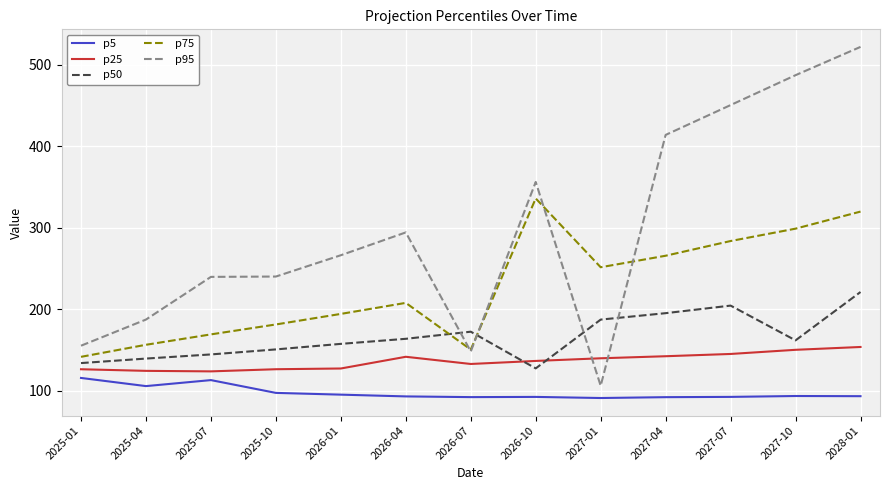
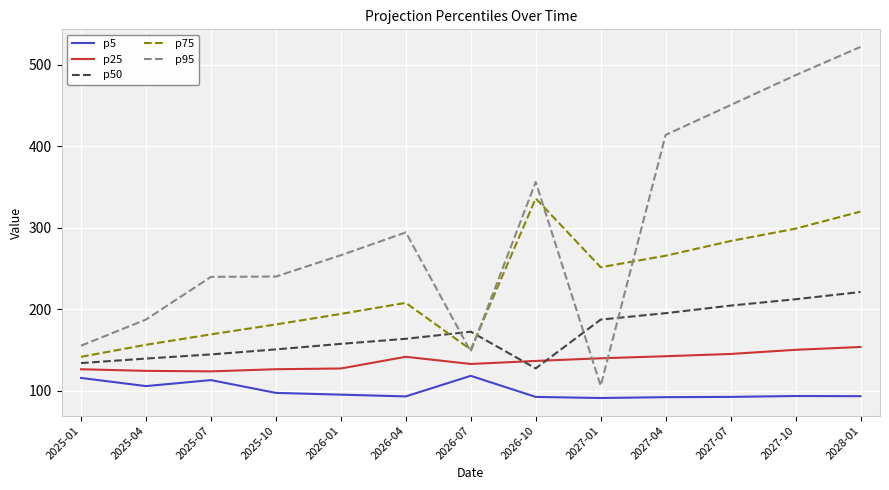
p5, 2026-07: 90 -> 120
p50, 2027-10: 160 -> 210
